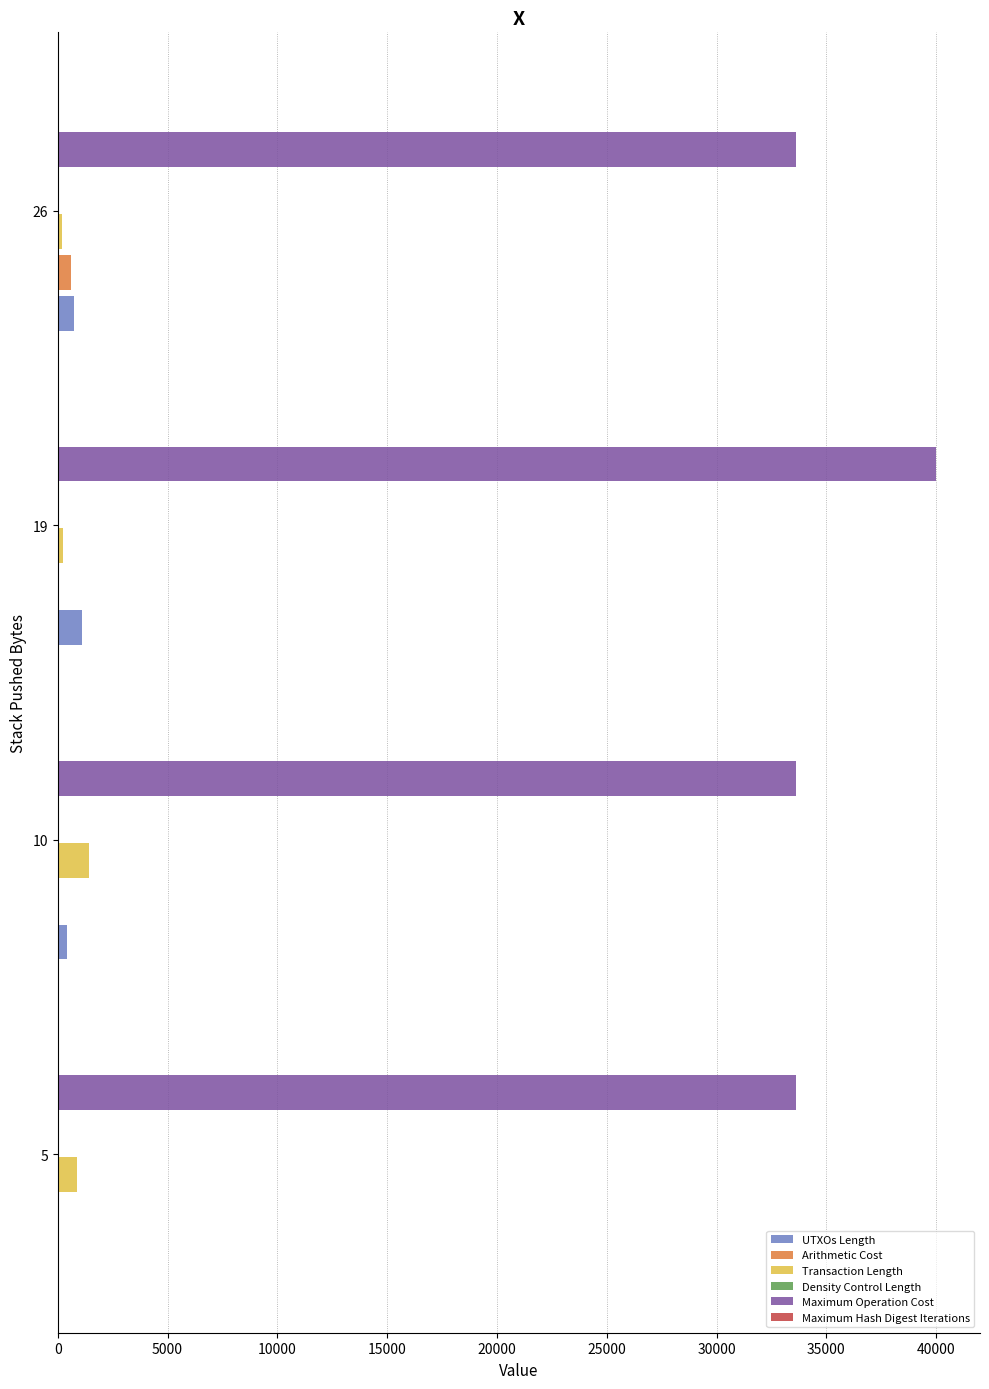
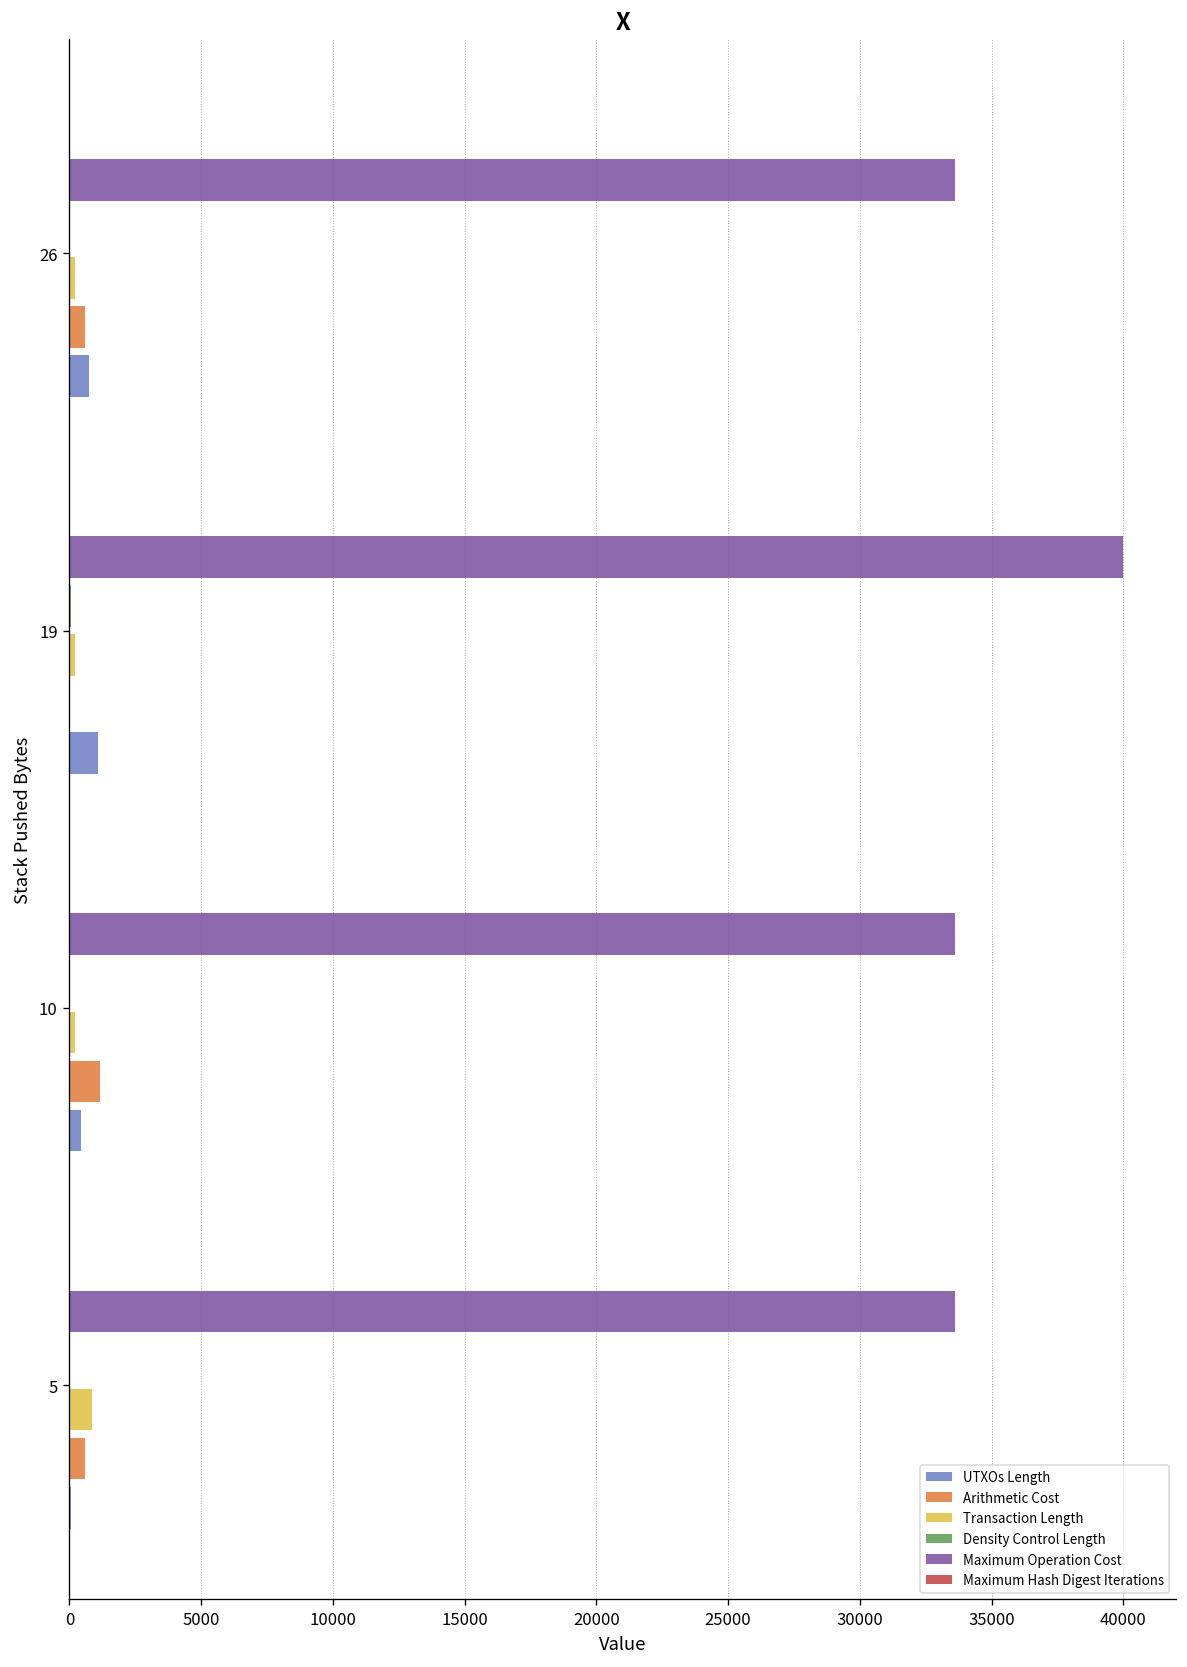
Transaction Length, 10: 1400 -> 200
Arithmetic Cost, 10: 0 -> 1100
Arithmetic Cost, 5: 0 -> 600
